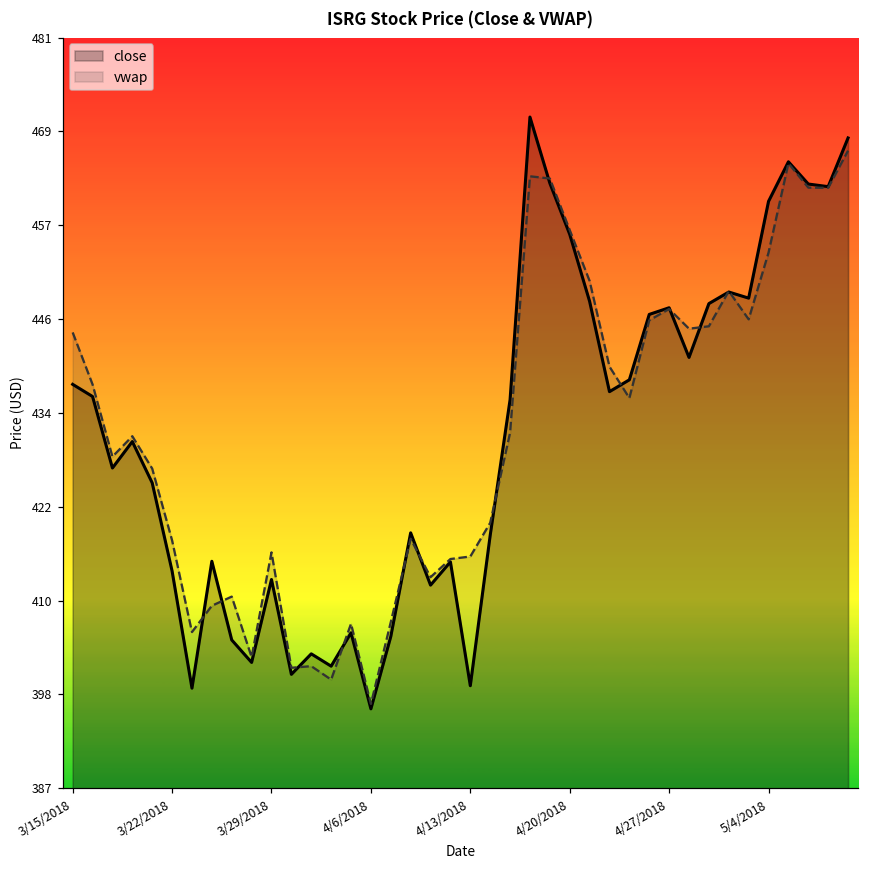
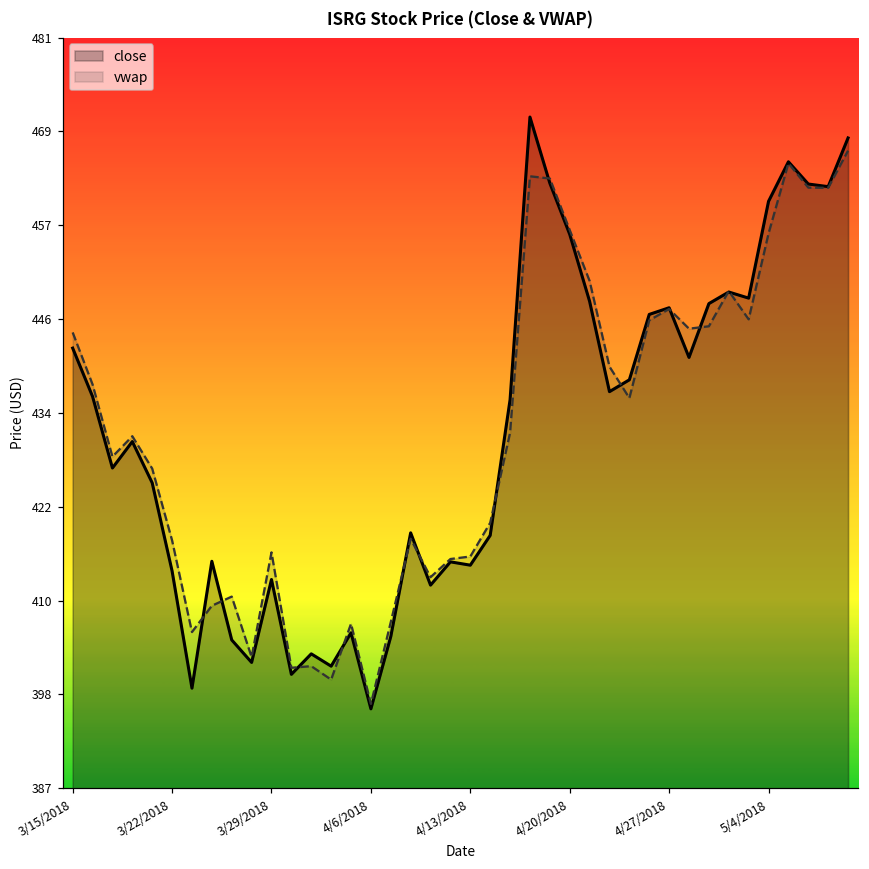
close, 3/15/2018: 437 -> 442
close, 4/13/2018: 399 -> 415
vwap, 5/4/2018: 454 -> 456
